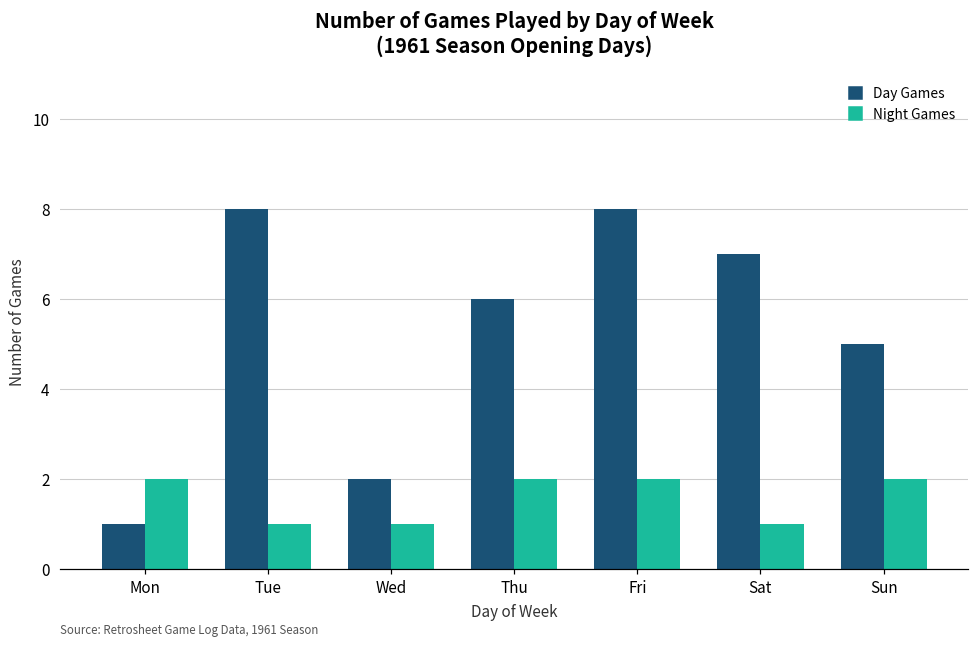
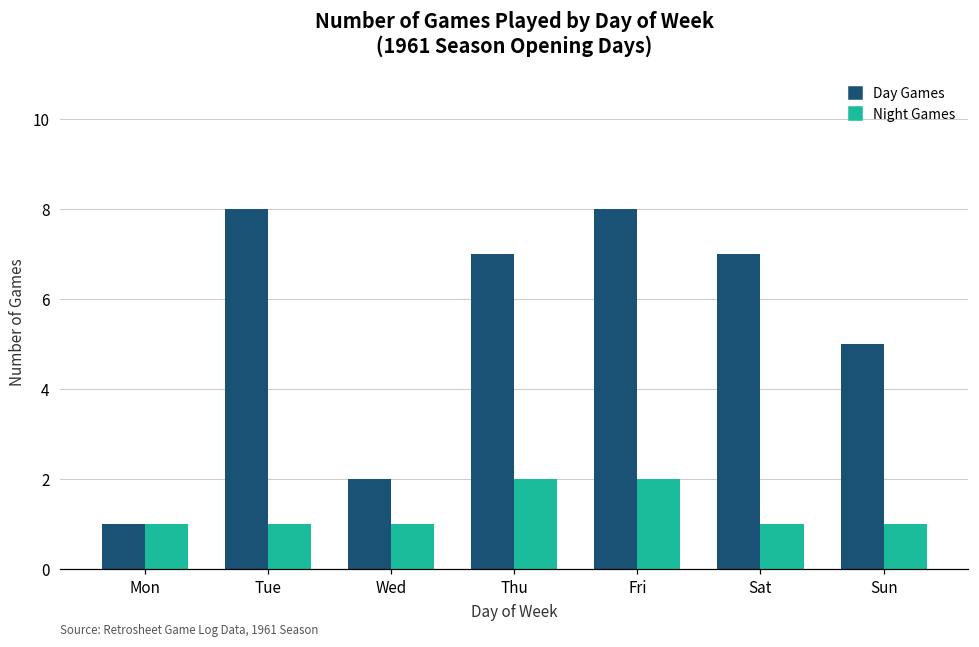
Night Games, Mon: 2 -> 1
Day Games, Thu: 6 -> 7
Night Games, Sun: 2 -> 1
